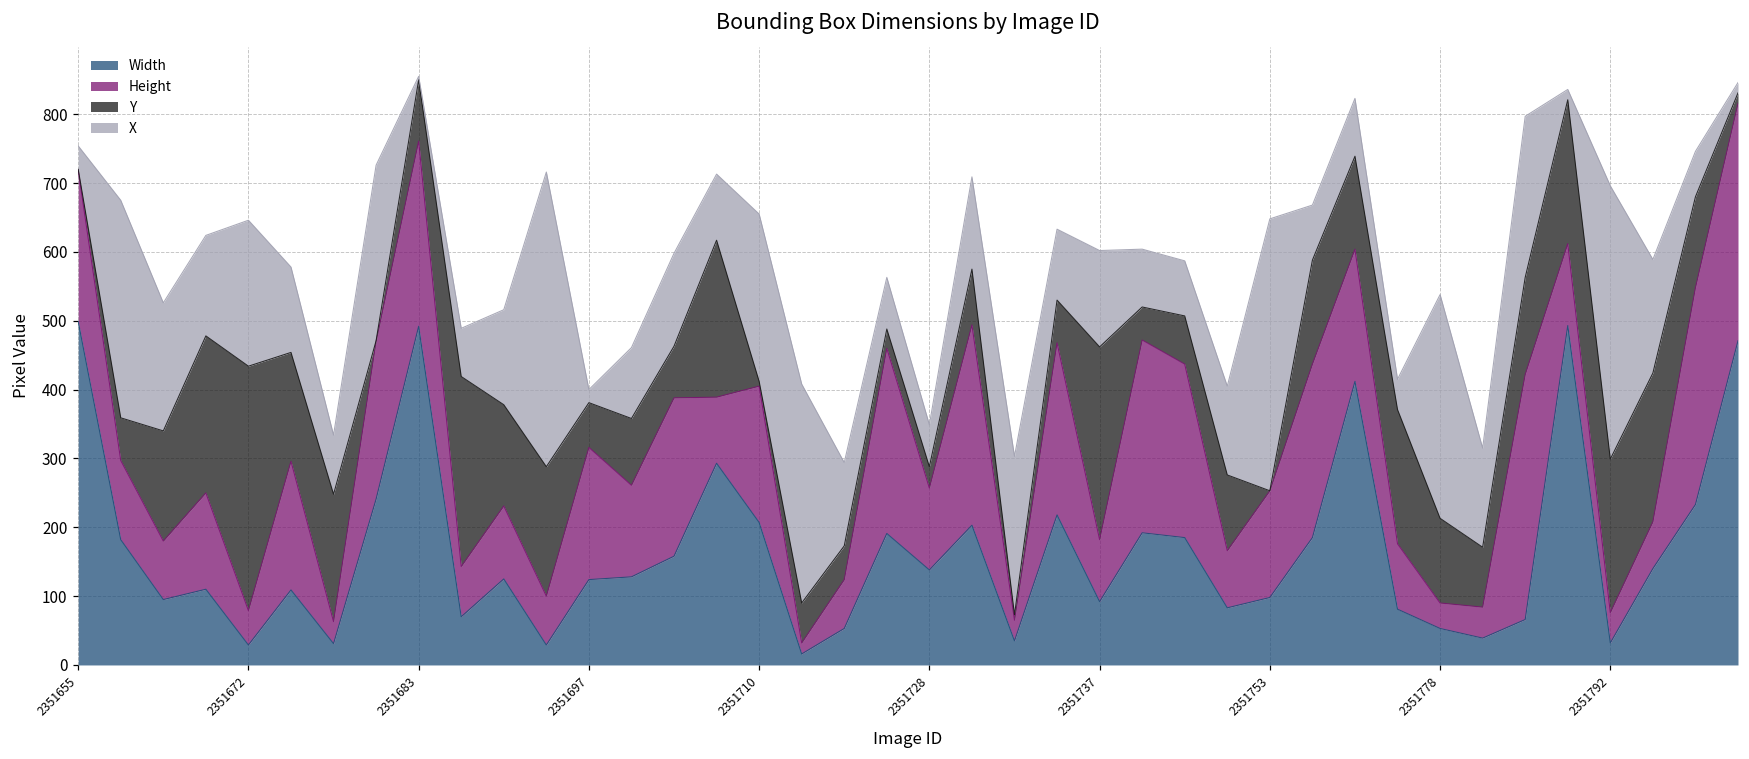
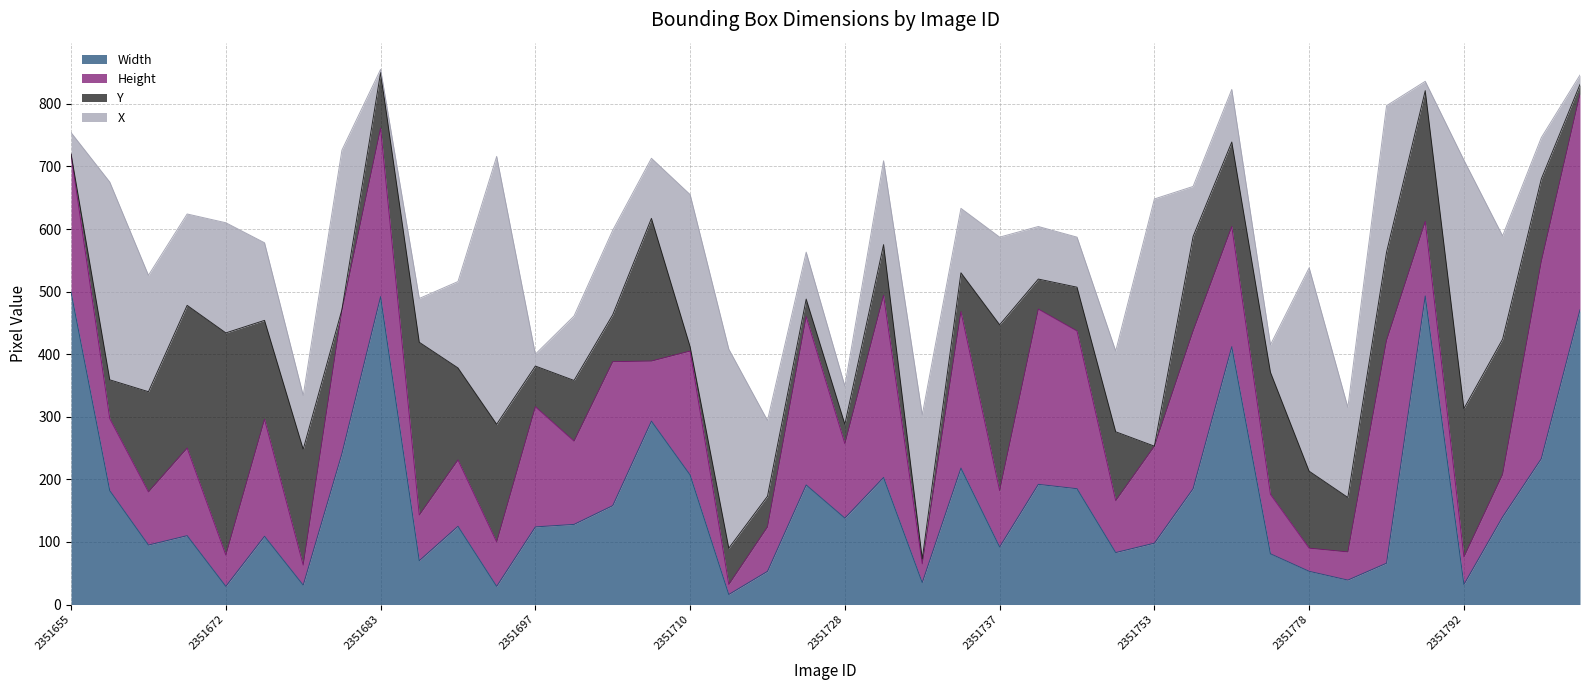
X, 2351672: 210 -> 180
Y, 2351737: 280 -> 270
Y, 2351792: 220 -> 240
